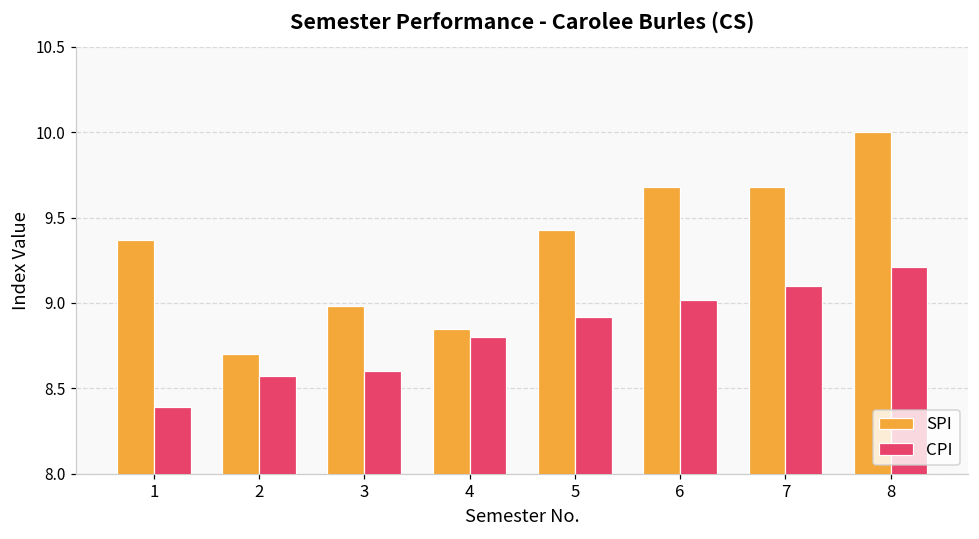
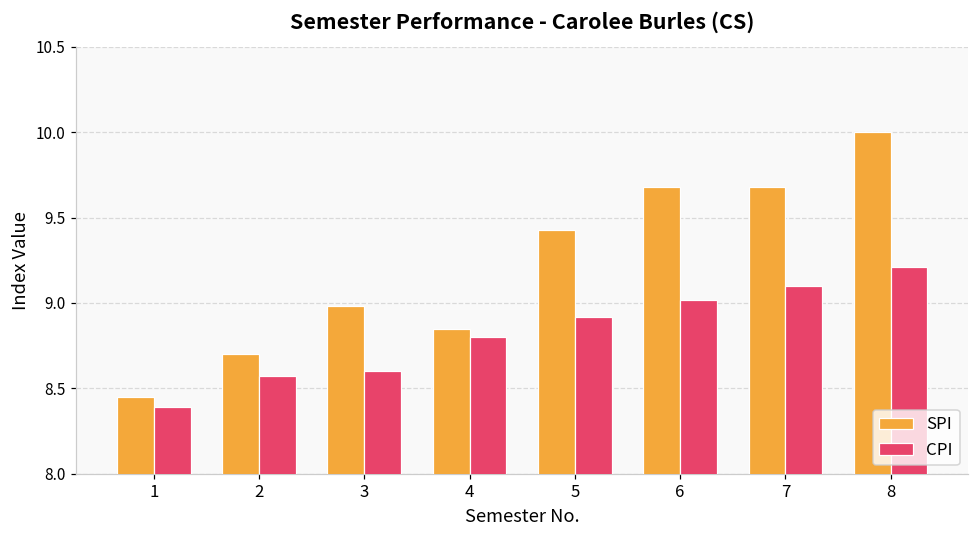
SPI, 1: 9.37 -> 8.45
